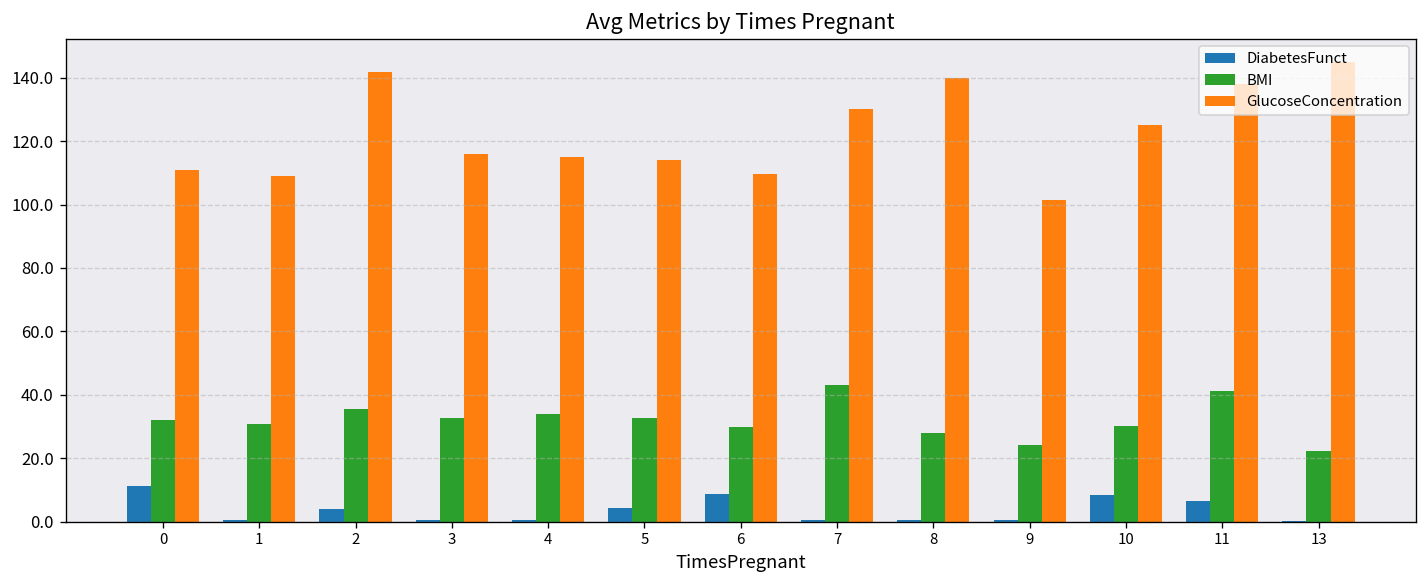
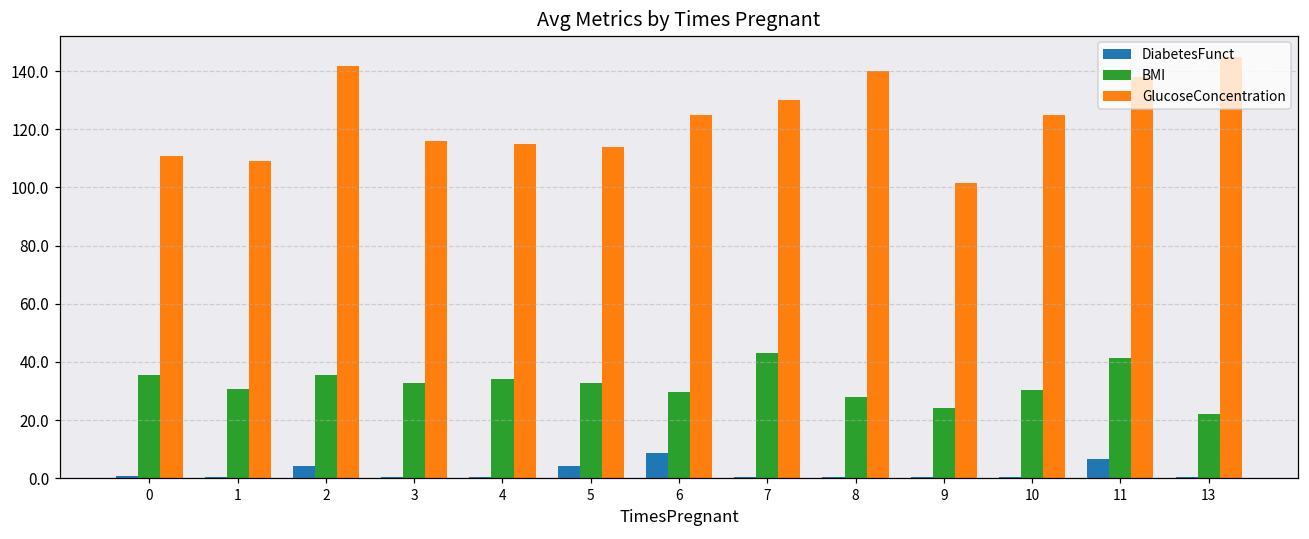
DiabetesFunct, 0: 11 -> 1
BMI, 0: 32 -> 36
GlucoseConcentration, 6: 110 -> 125
DiabetesFunct, 10: 8 -> 0
